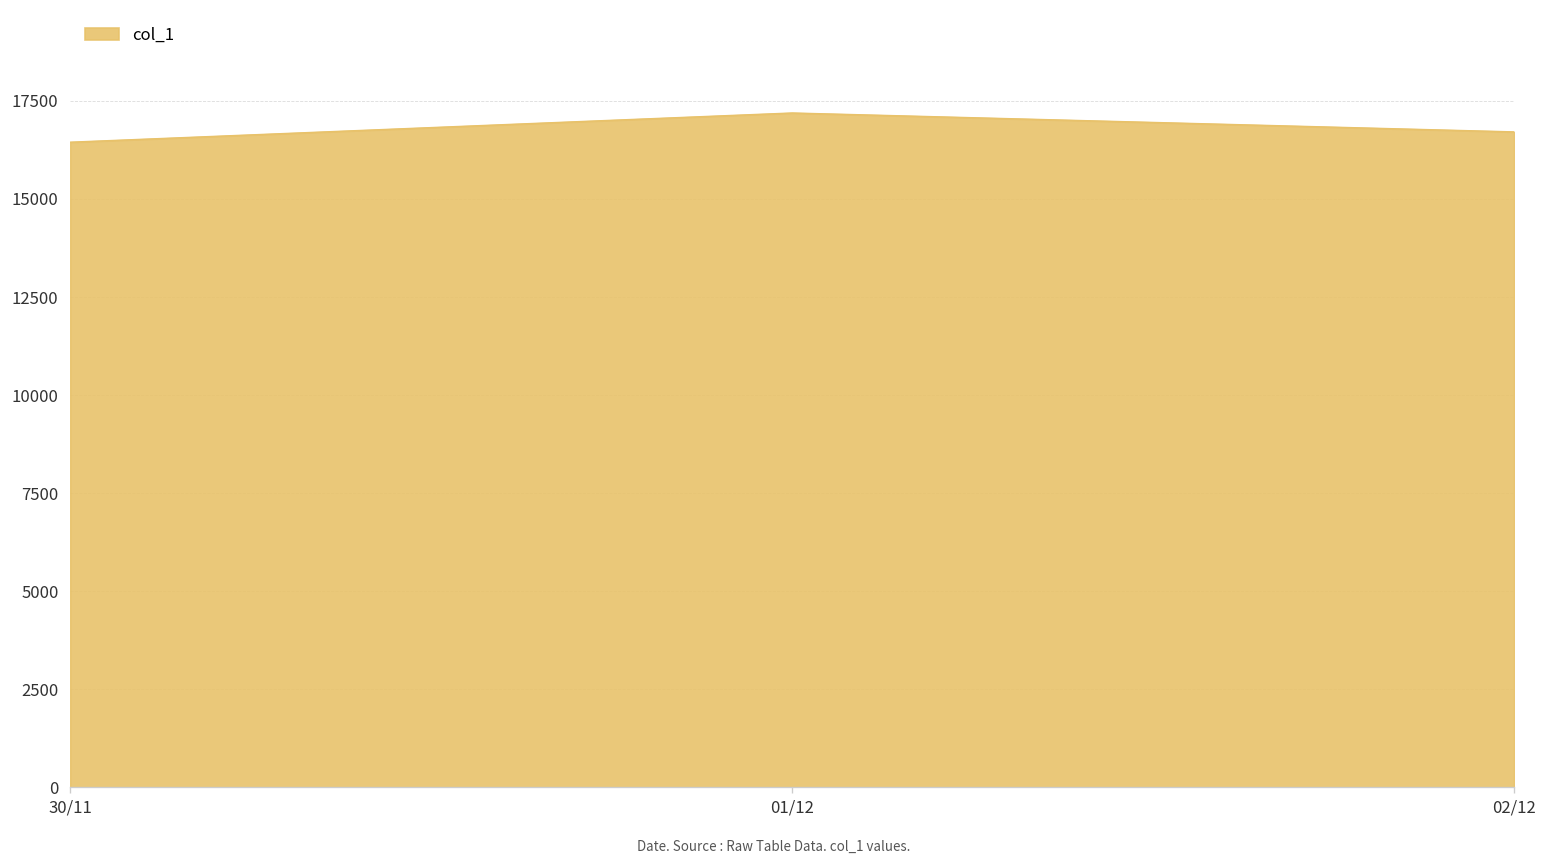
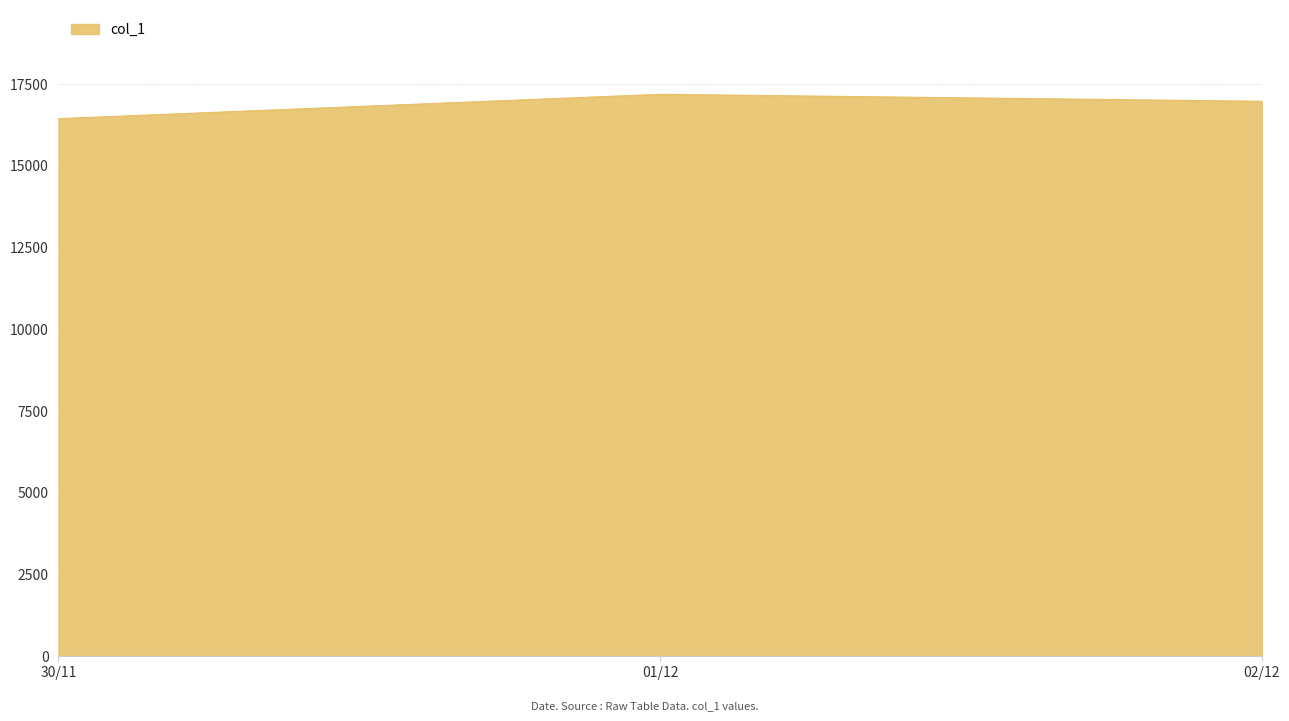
02/12: 16700 -> 17000
